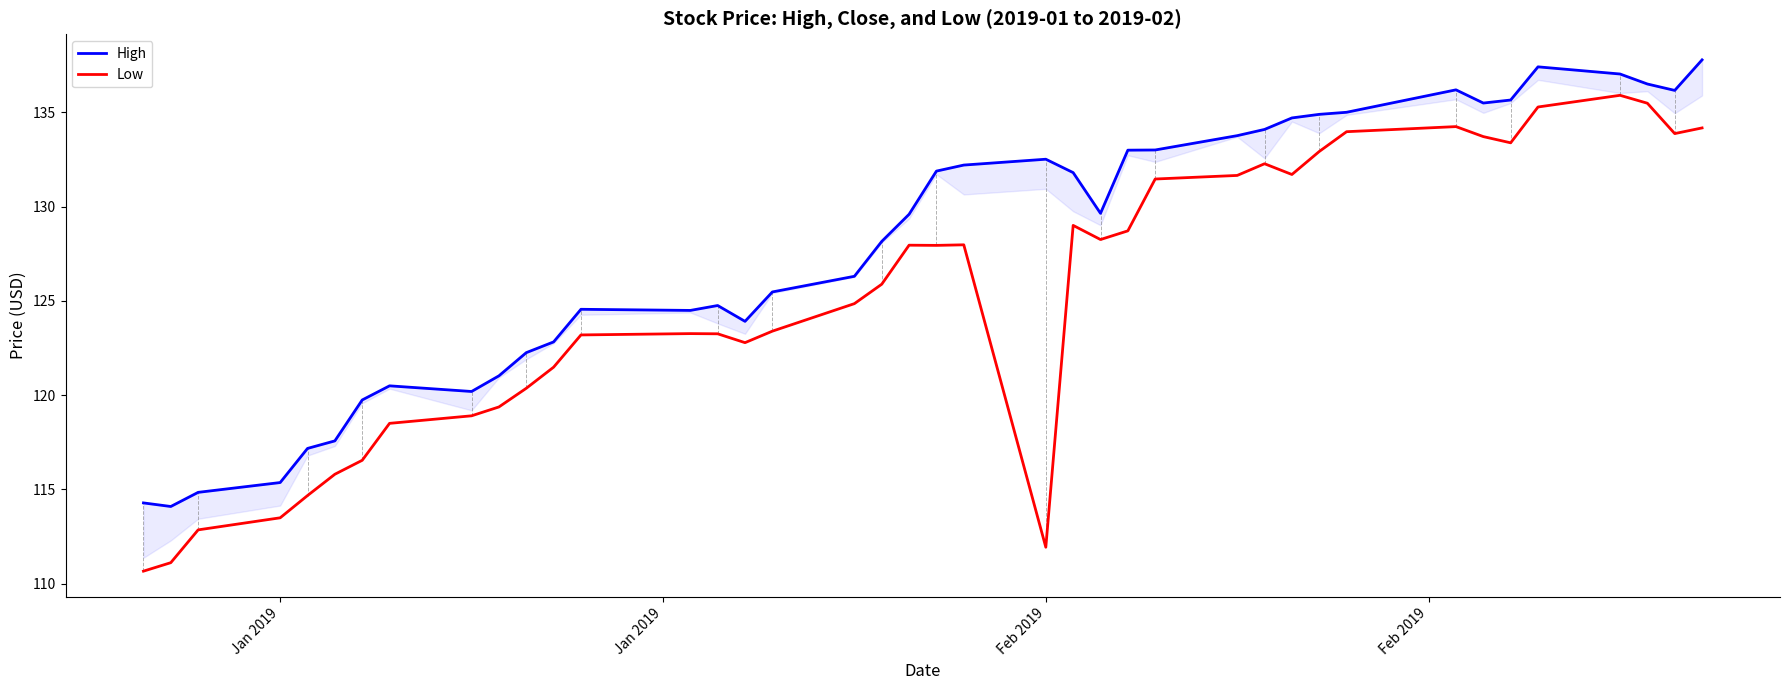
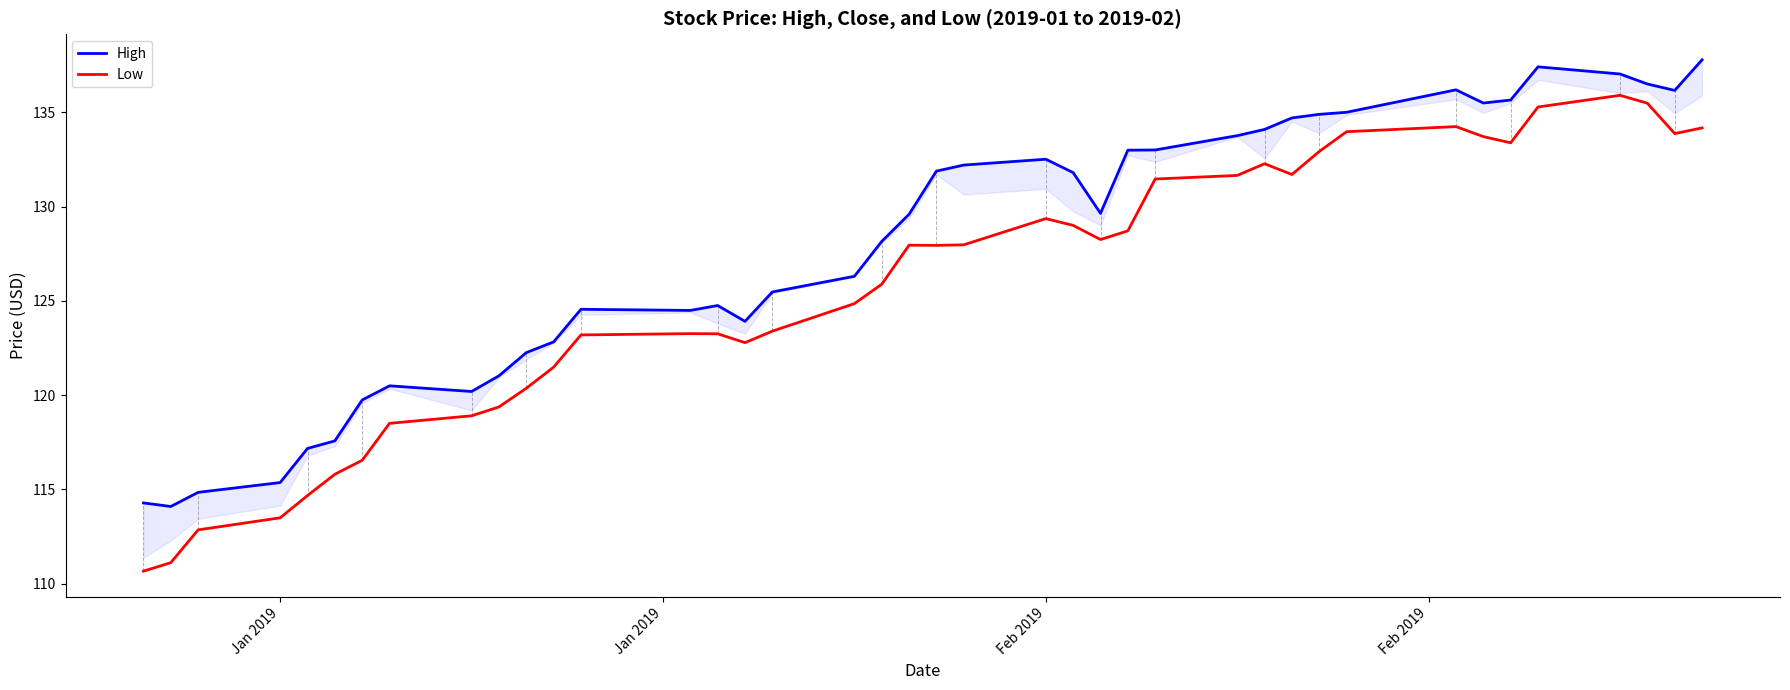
Low, Feb 2019: 111.9 -> 129.4
